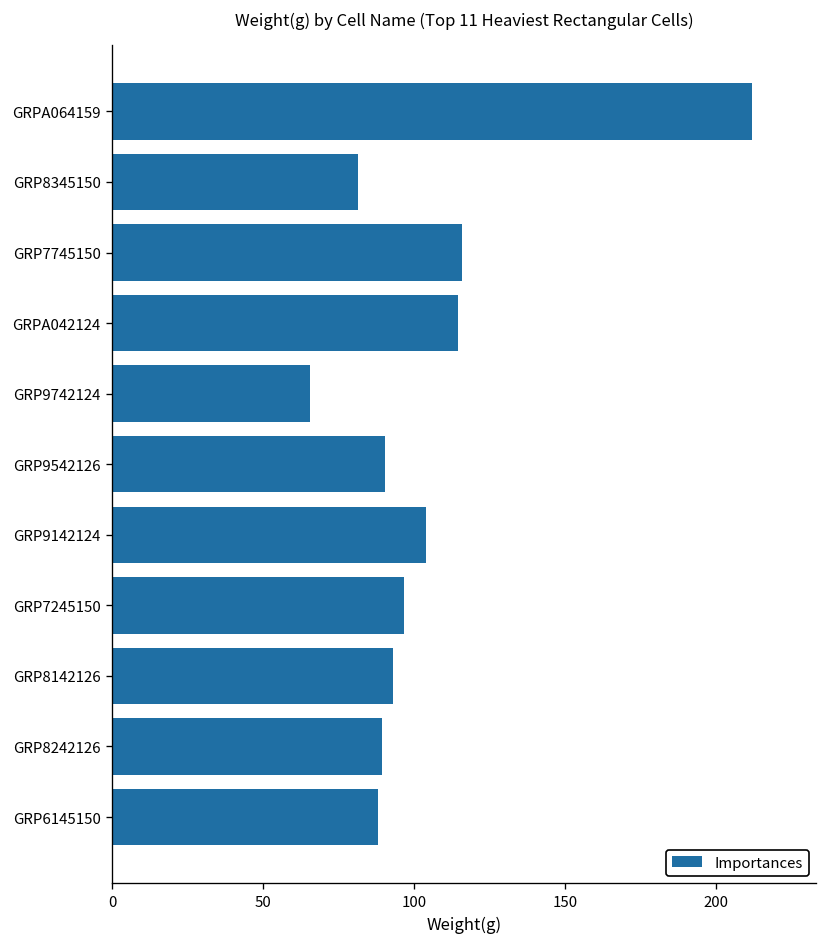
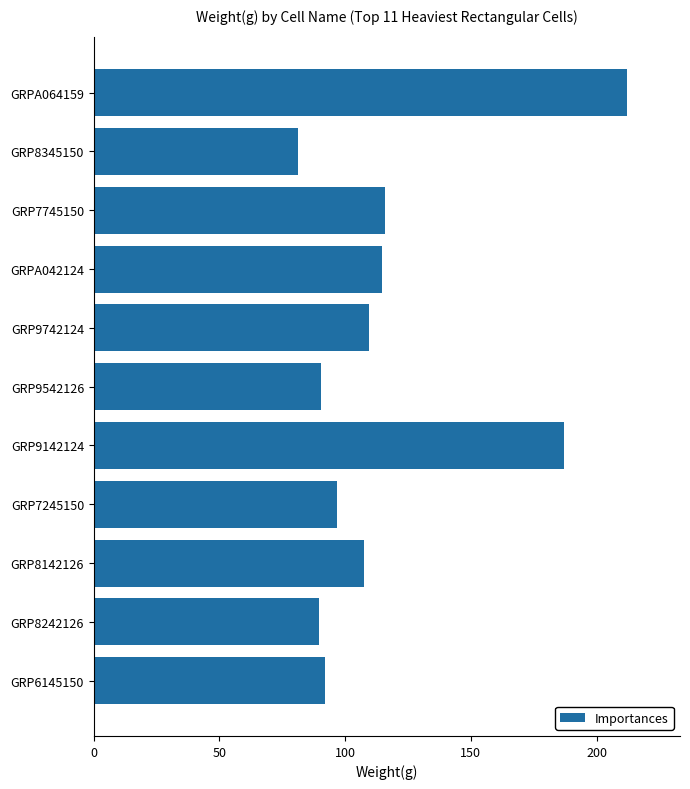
GRP9742124: 66 -> 110
GRP9142124: 104 -> 187
GRP8142126: 93 -> 108
GRP6145150: 88 -> 92
